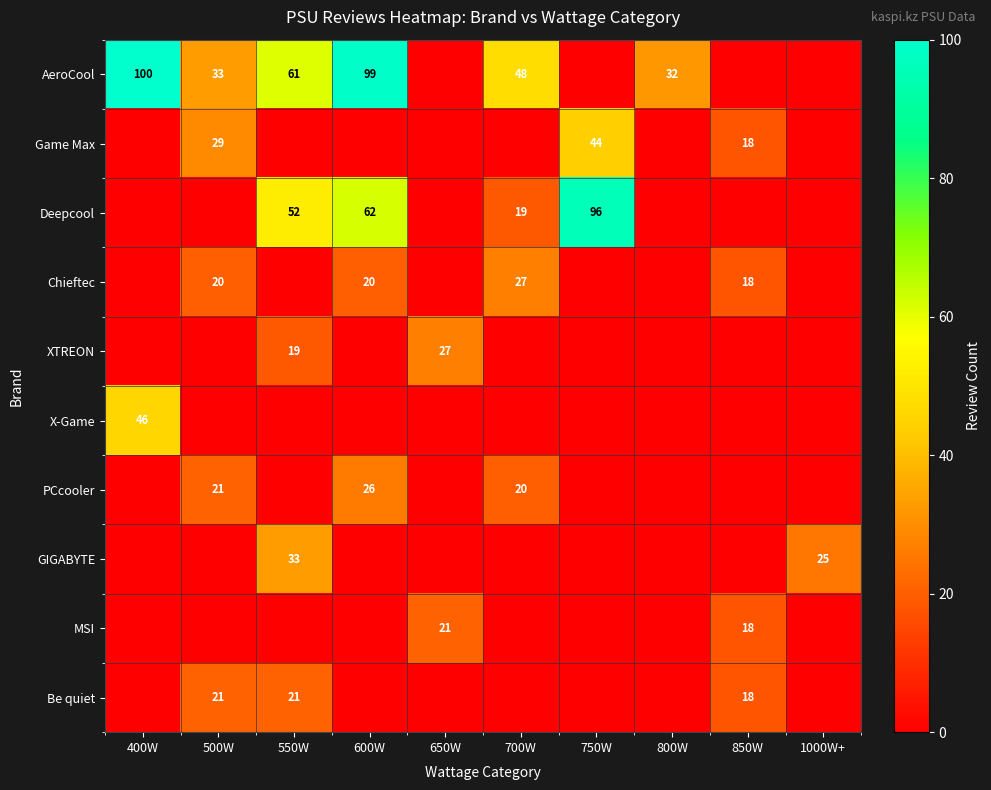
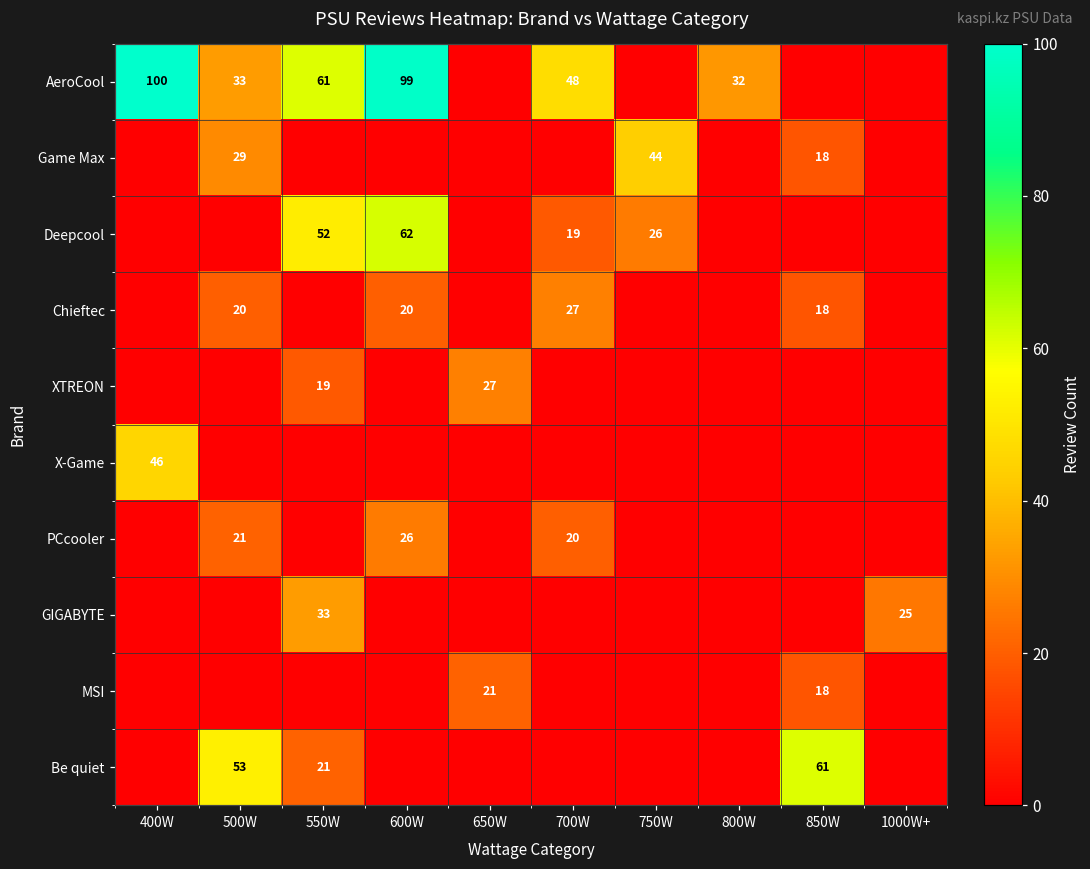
Deepcool, 750W: 96 -> 26
Be quiet, 500W: 21 -> 53
Be quiet, 850W: 18 -> 61
